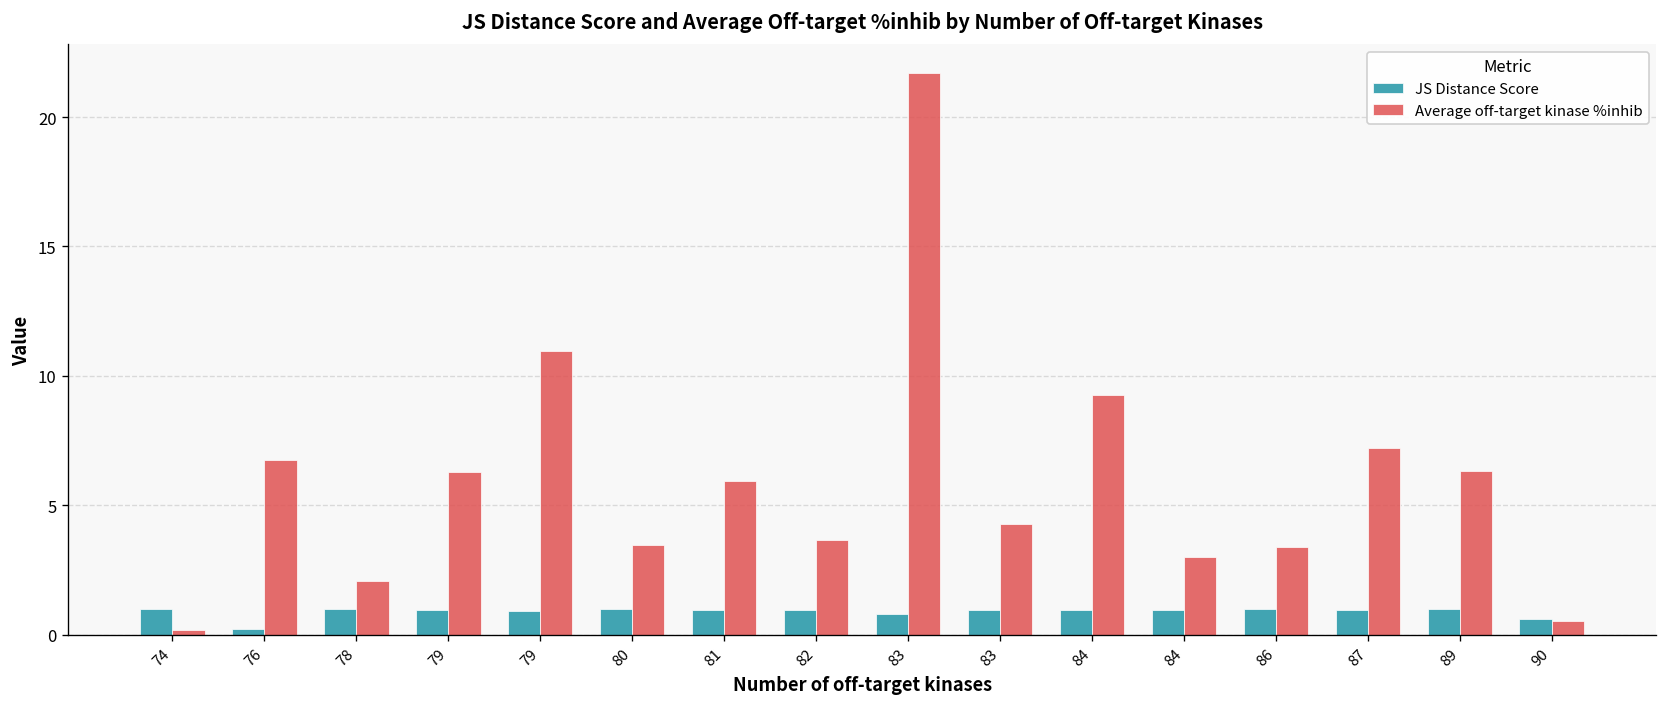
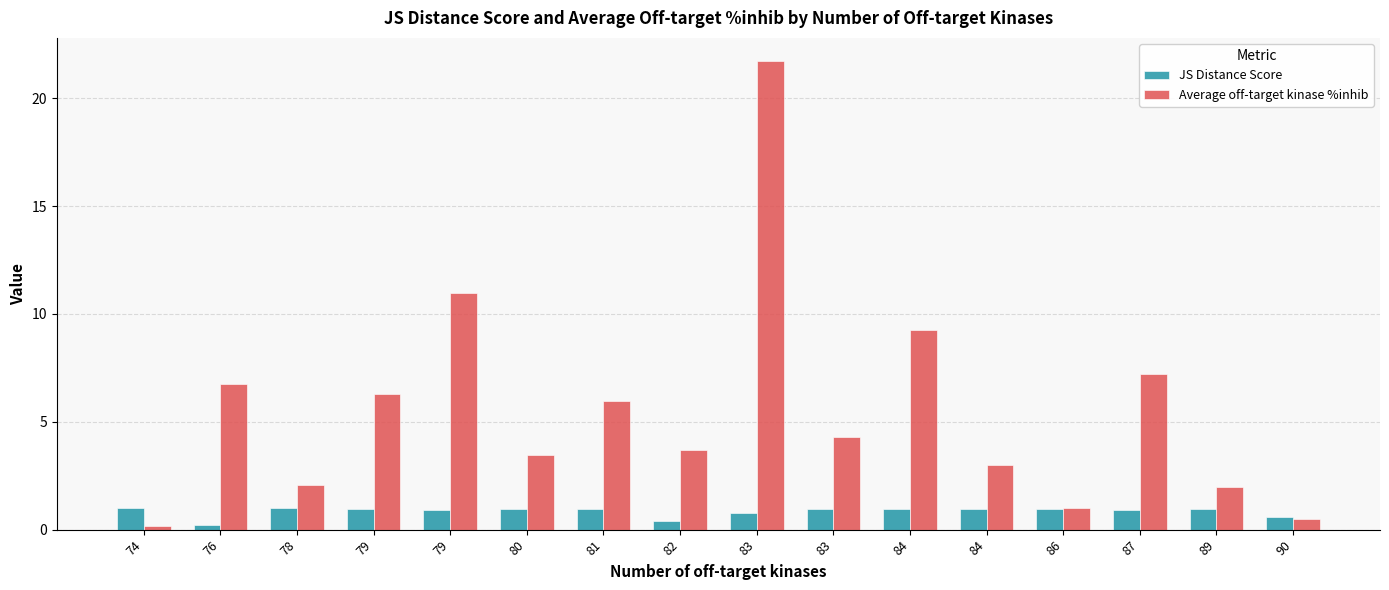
JS Distance Score, 82: 1.0 -> 0.4
Average off-target kinase %inhib, 86: 3.4 -> 1.0
Average off-target kinase %inhib, 89: 6.3 -> 2.0
